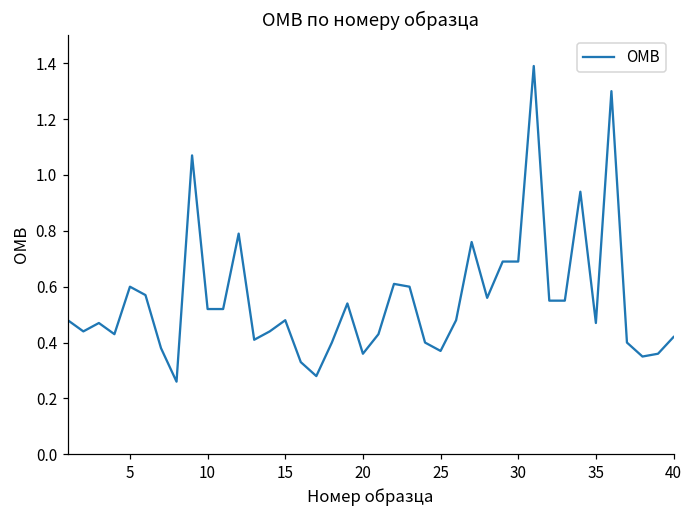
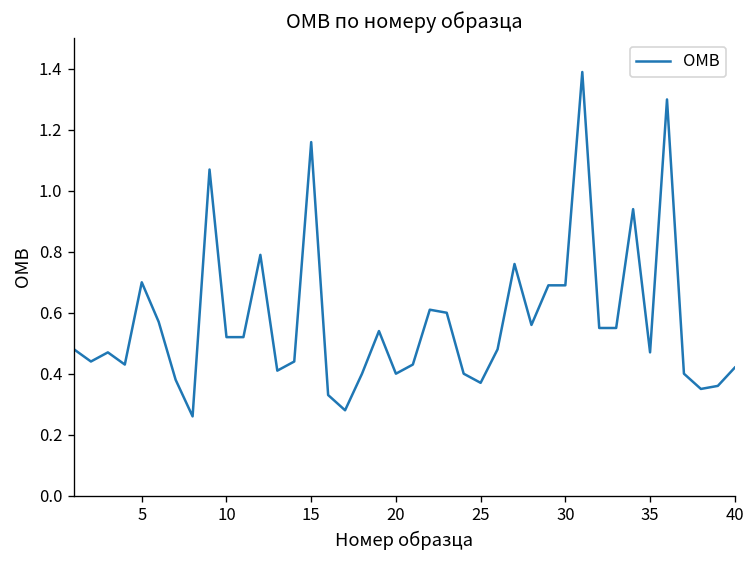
5: 0.6 -> 0.7
15: 0.48 -> 1.16
20: 0.36 -> 0.40
